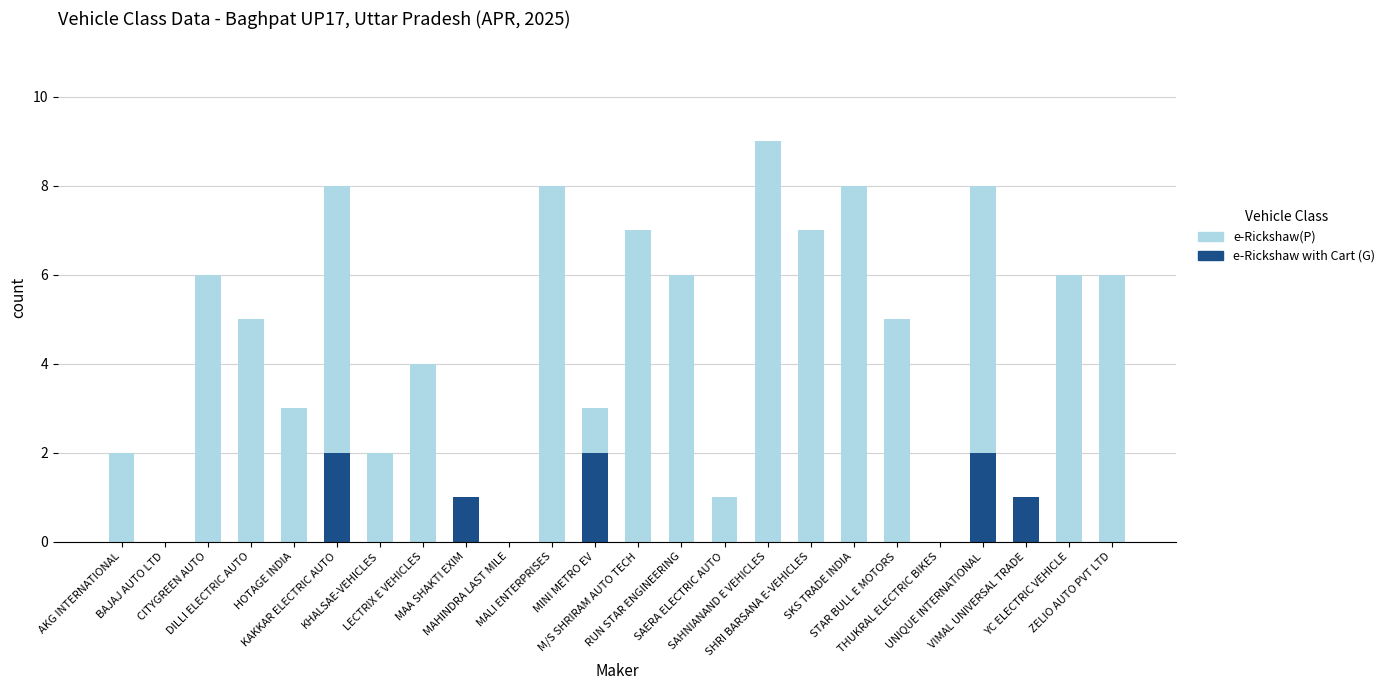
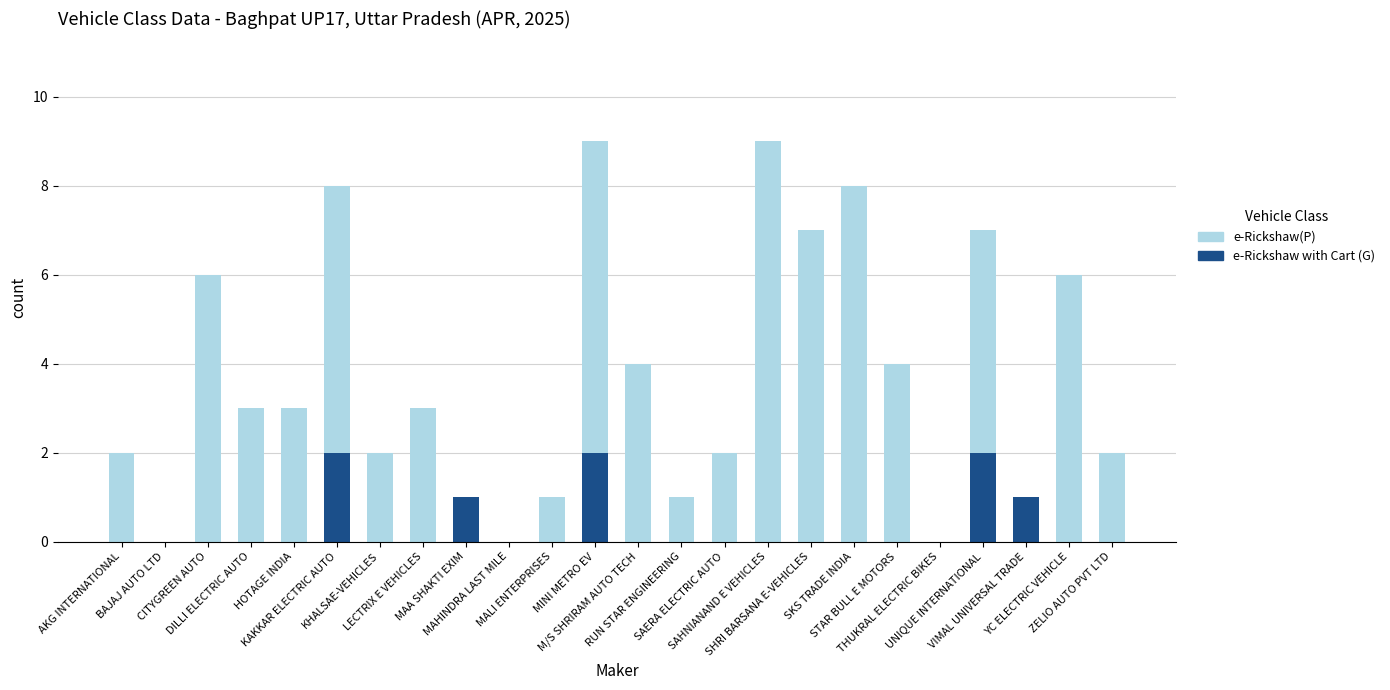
e-Rickshaw(P), DILLI ELECTRIC AUTO: 5 -> 3
e-Rickshaw(P), LECTRIX E VEHICLES: 4 -> 3
e-Rickshaw(P), MALI ENTERPRISES: 8 -> 1
e-Rickshaw(P), MINI METRO EV: 1 -> 7
e-Rickshaw(P), M/S SHRIRAM AUTO TECH: 7 -> 4
e-Rickshaw(P), RUN STAR ENGINEERING: 6 -> 1
e-Rickshaw(P), SAERA ELECTRIC AUTO: 1 -> 2
e-Rickshaw(P), STAR BULL E MOTORS: 5 -> 4
e-Rickshaw(P), UNIQUE INTERNATIONAL: 6 -> 5
e-Rickshaw(P), ZELIO AUTO PVT LTD: 6 -> 2
